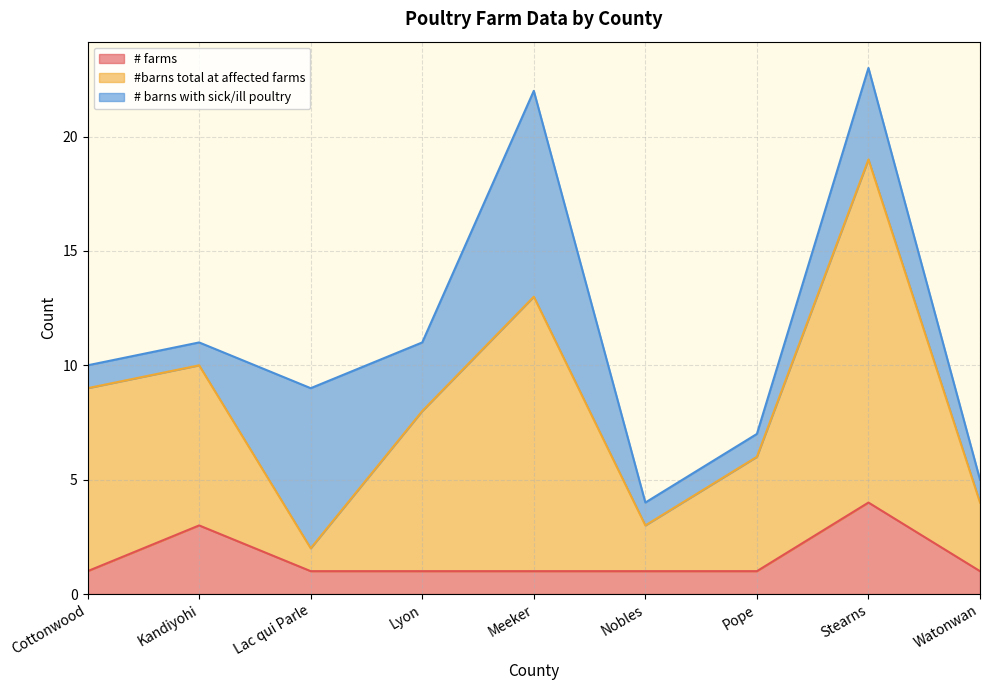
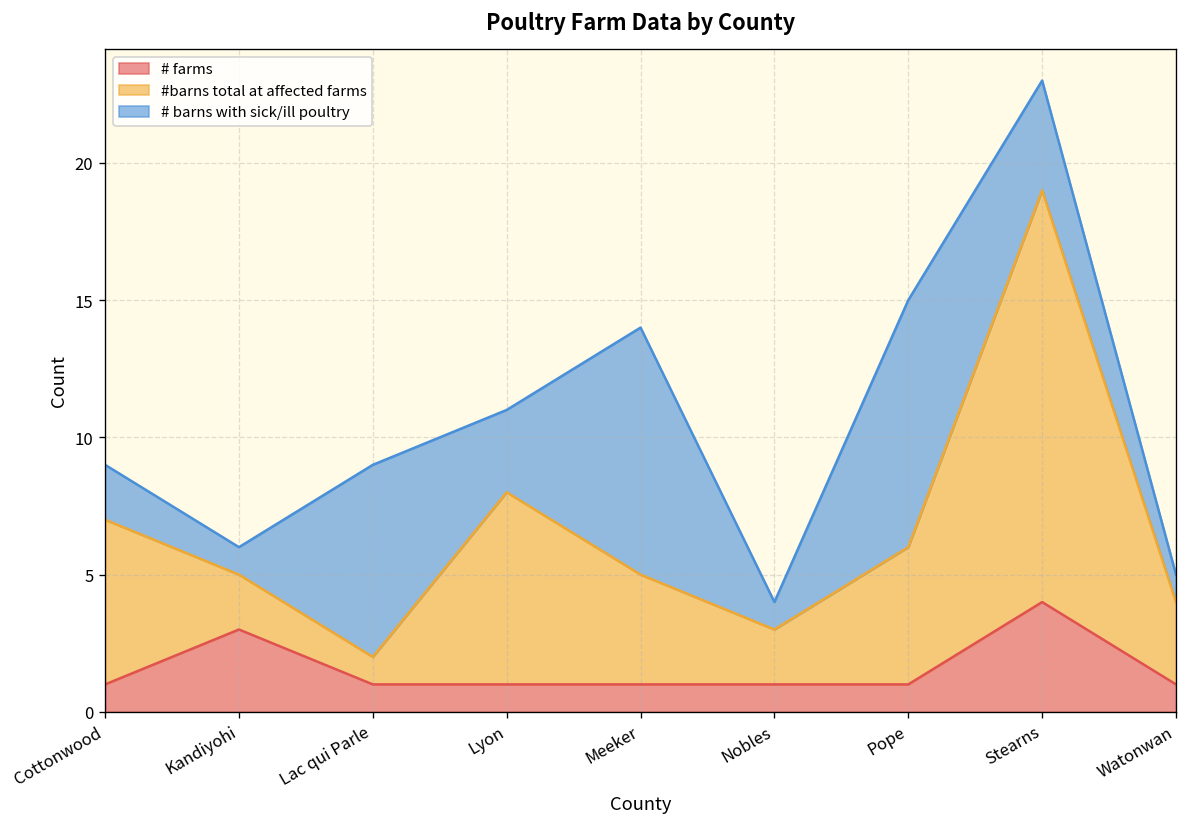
#barns total at affected farms, Cottonwood: 8 -> 6
# barns with sick/ill poultry, Cottonwood: 1 -> 2
#barns total at affected farms, Kandiyohi: 7 -> 2
#barns total at affected farms, Meeker: 12 -> 4
# barns with sick/ill poultry, Pope: 1 -> 9
